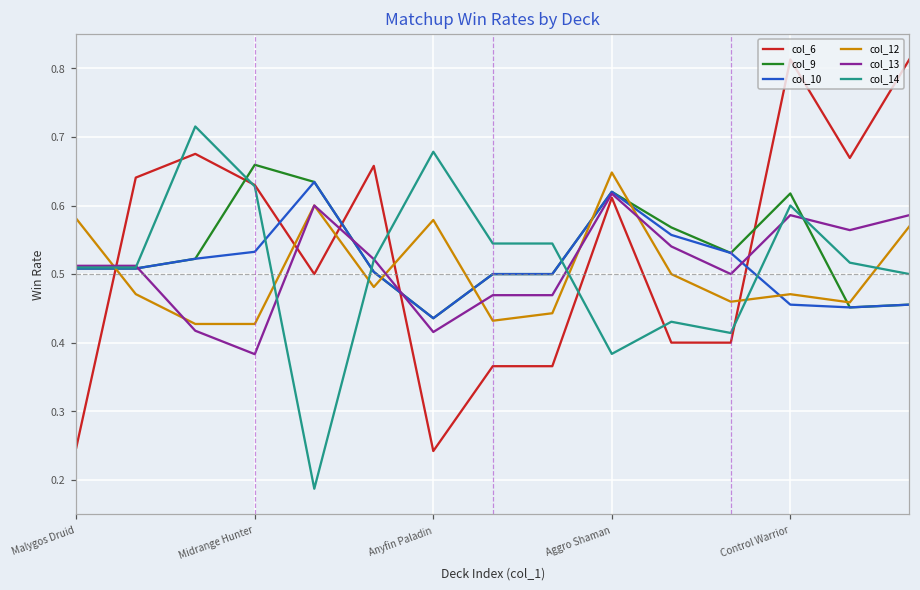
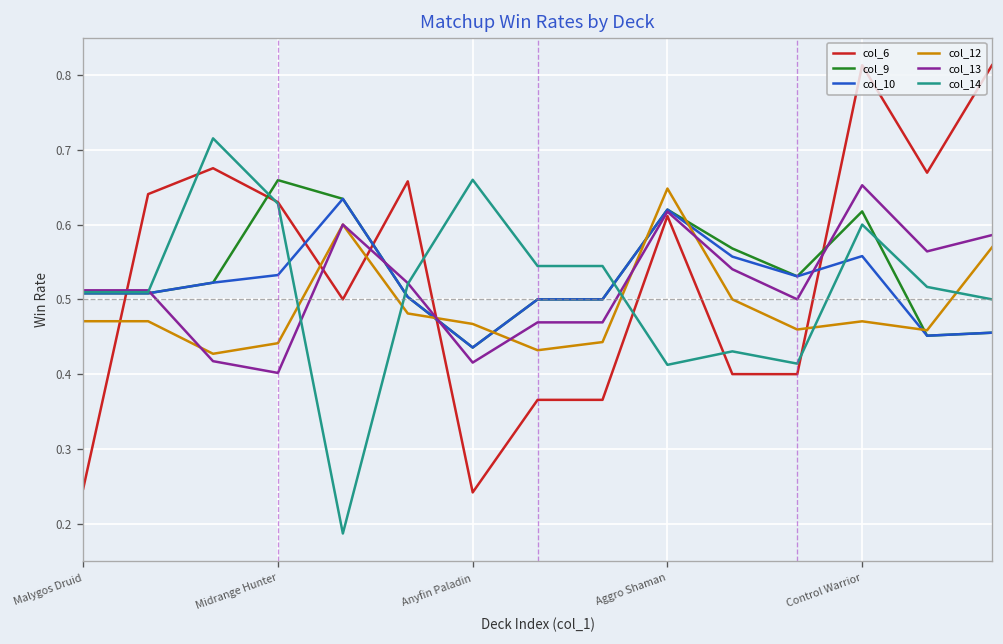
col_12, Malygos Druid: 0.58 -> 0.47
col_12, Midrange Hunter: 0.43 -> 0.44
col_13, Midrange Hunter: 0.38 -> 0.40
col_12, Anyfin Paladin: 0.58 -> 0.47
col_14, Anyfin Paladin: 0.68 -> 0.66
col_14, Aggro Shaman: 0.38 -> 0.41
col_10, Control Warrior: 0.46 -> 0.56
col_13, Control Warrior: 0.59 -> 0.65
